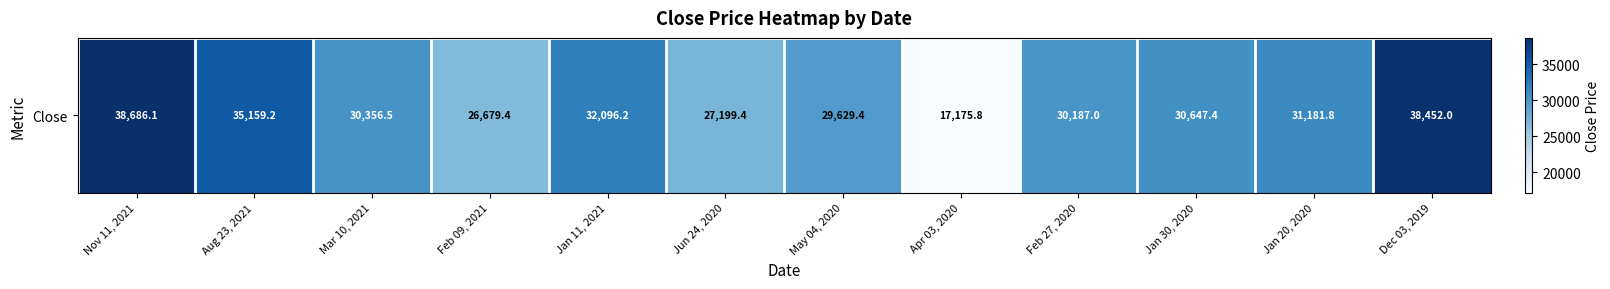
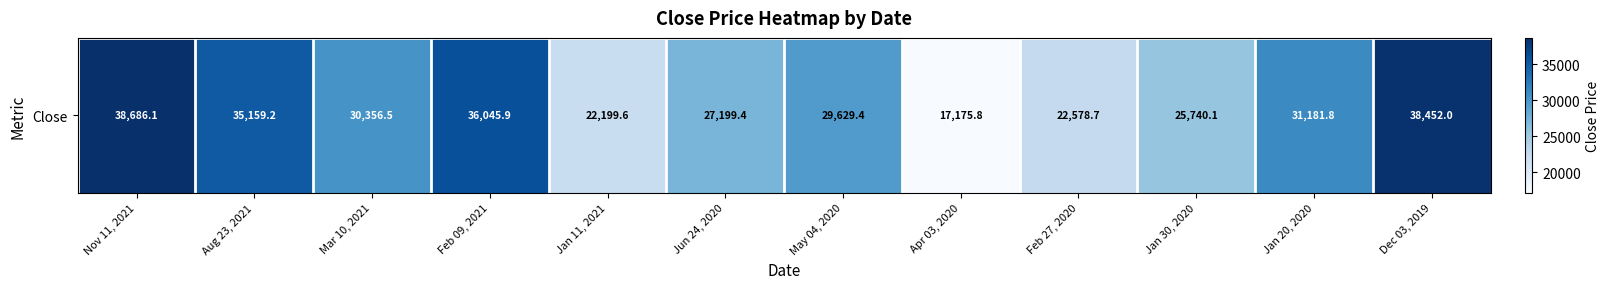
Close, Feb 09, 2021: 26,679.4 -> 36,045.9
Close, Jan 11, 2021: 32,096.2 -> 22,199.6
Close, Feb 27, 2020: 30,187.0 -> 22,578.7
Close, Jan 30, 2020: 30,647.4 -> 25,740.1
